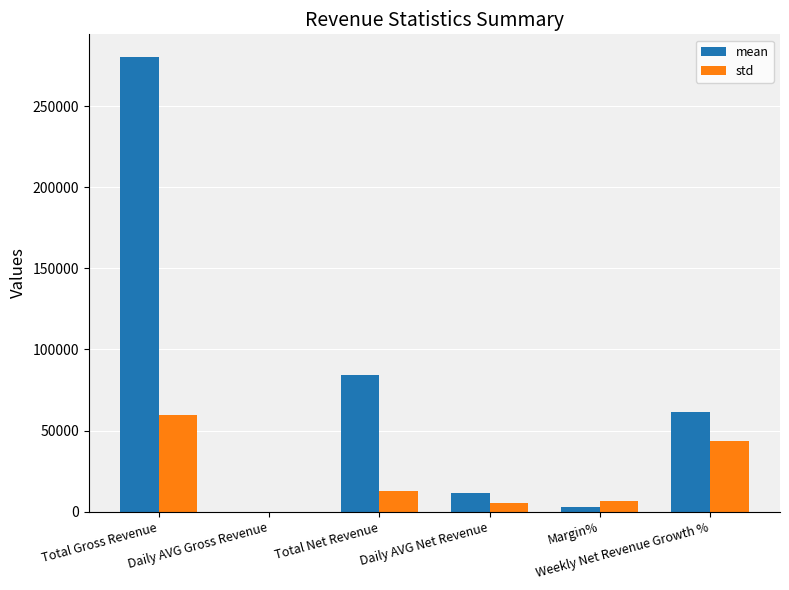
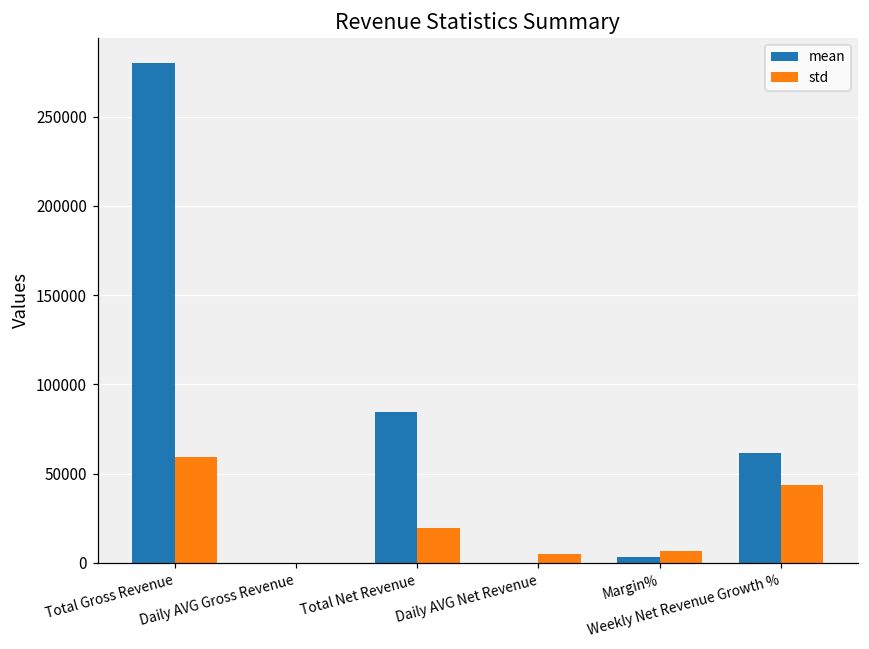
std, Total Net Revenue: 13000 -> 19000
mean, Daily AVG Net Revenue: 11000 -> 0
